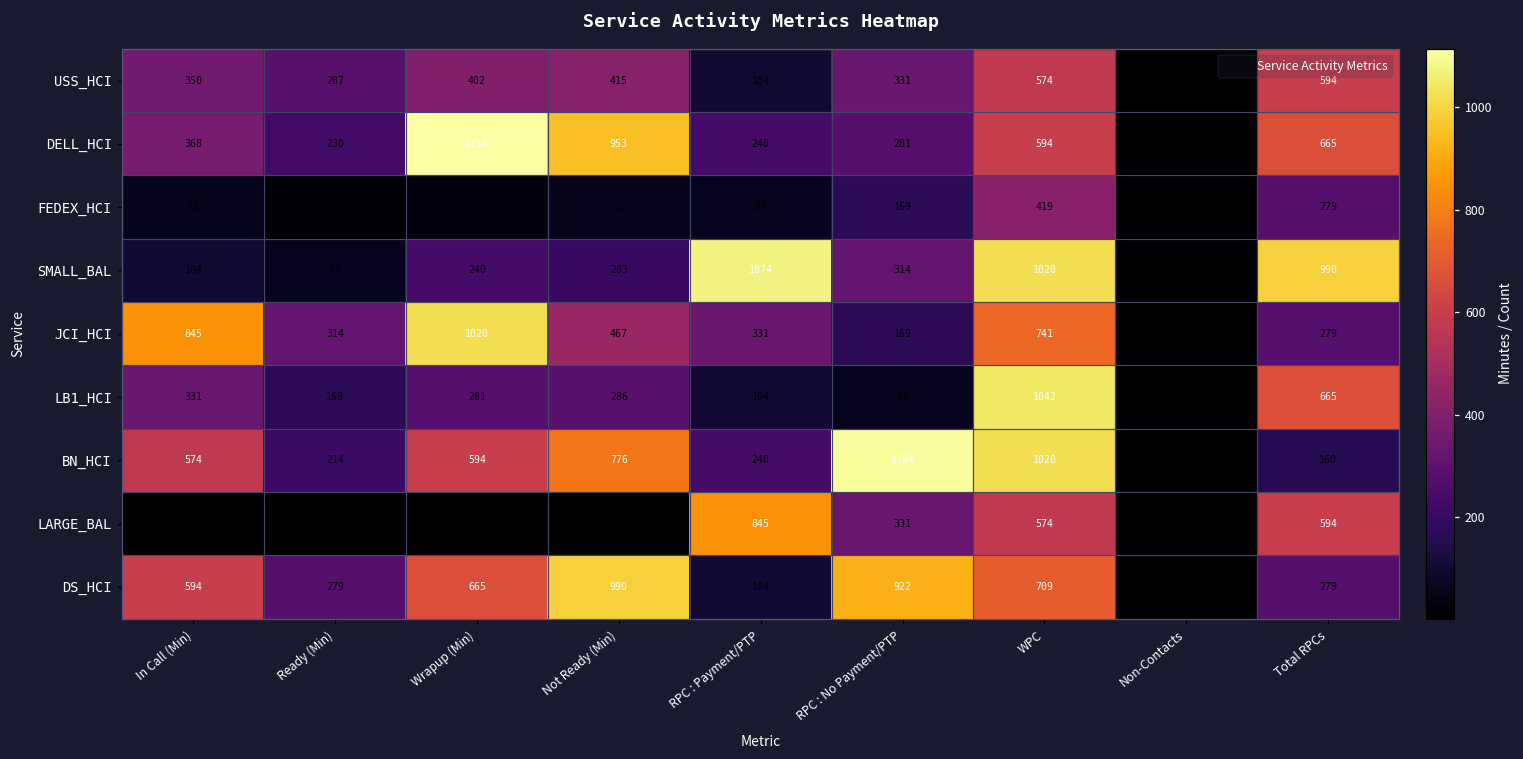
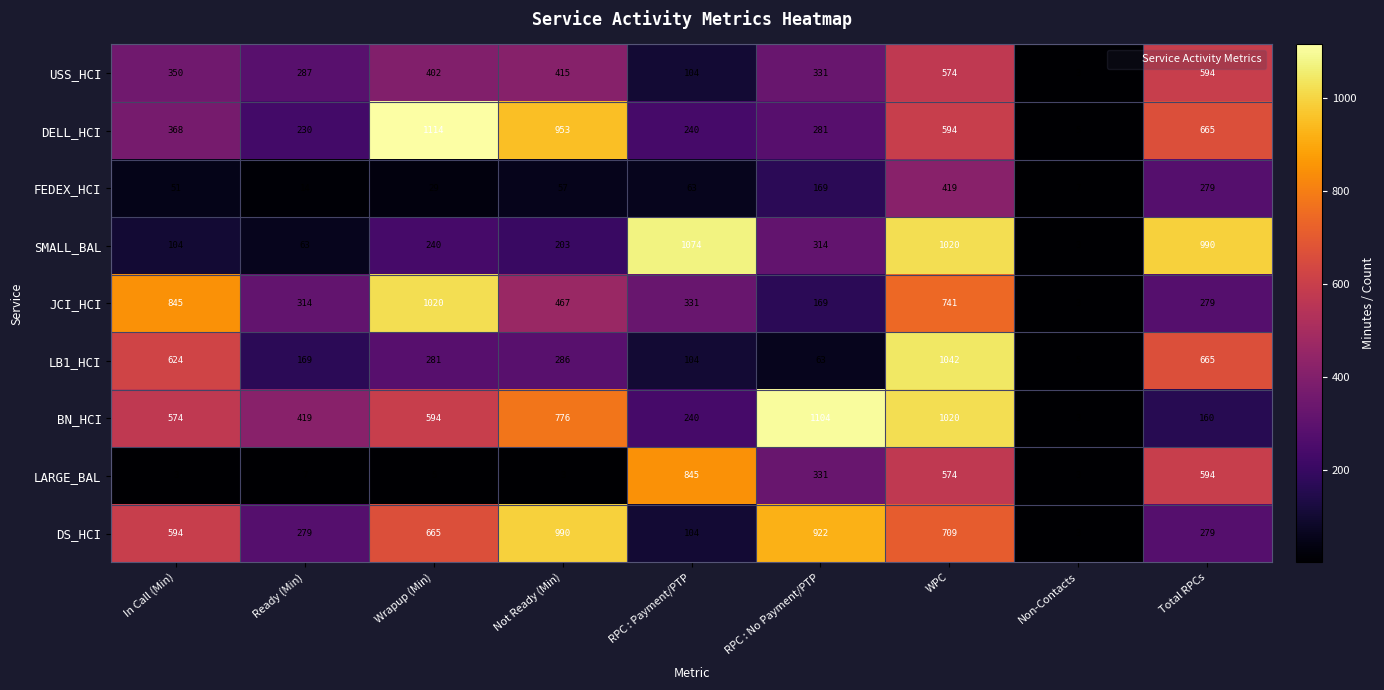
LB1_HCI, In Call (Min): 331 -> 624
BN_HCI, Ready (Min): 214 -> 419
